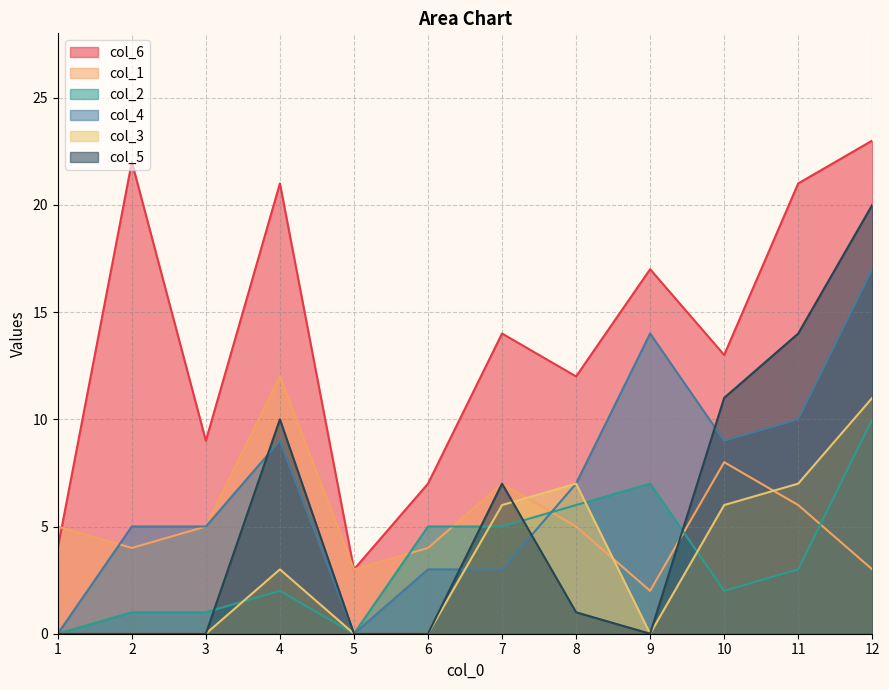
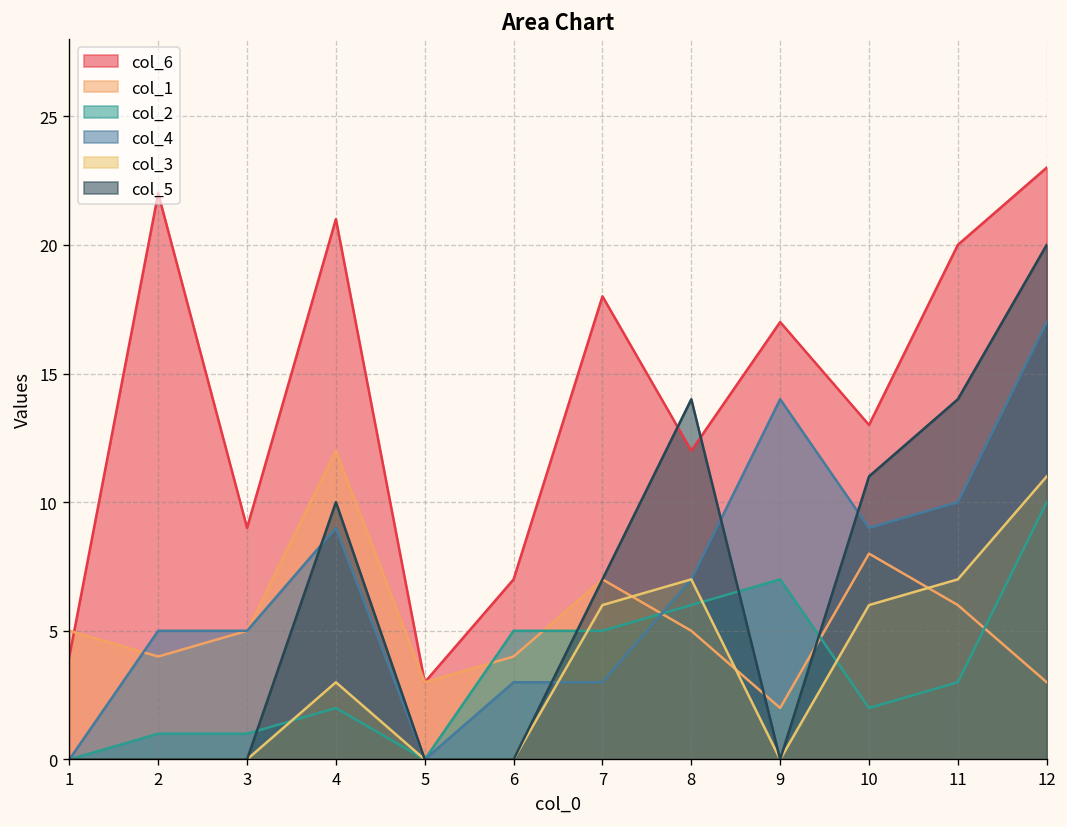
col_6, 7: 14 -> 18
col_5, 8: 1 -> 14
col_6, 11: 21 -> 20
